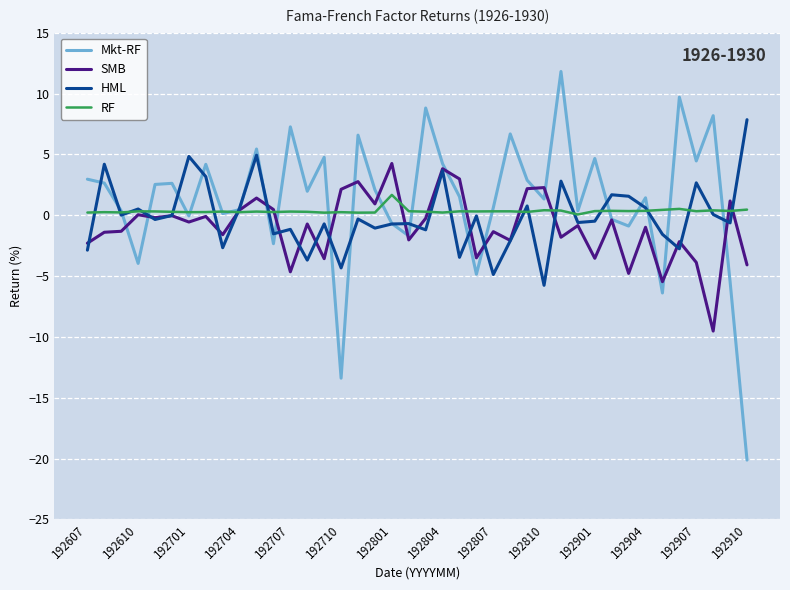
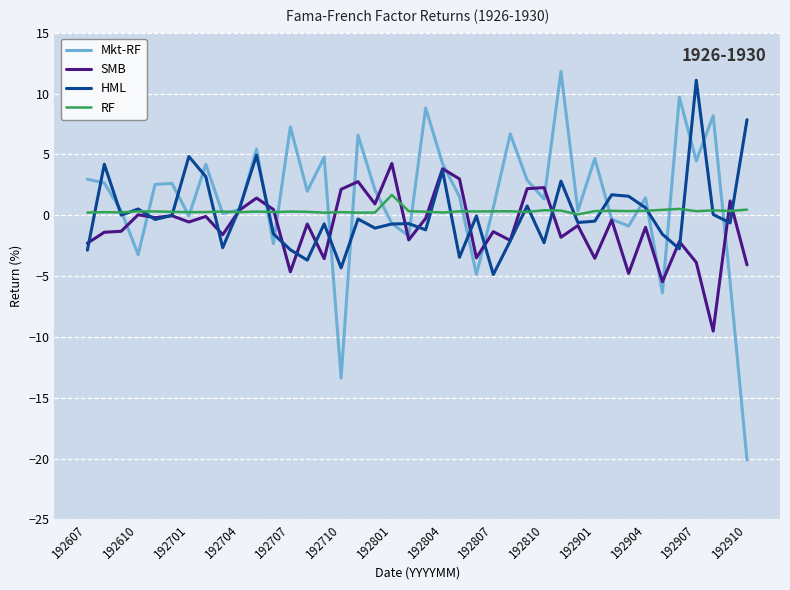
Mkt-RF, 192610: -4.0 -> -3.2
HML, 192707: -1.2 -> -2.8
HML, 192810: -5.8 -> -2.3
HML, 192907: 2.7 -> 11.1
